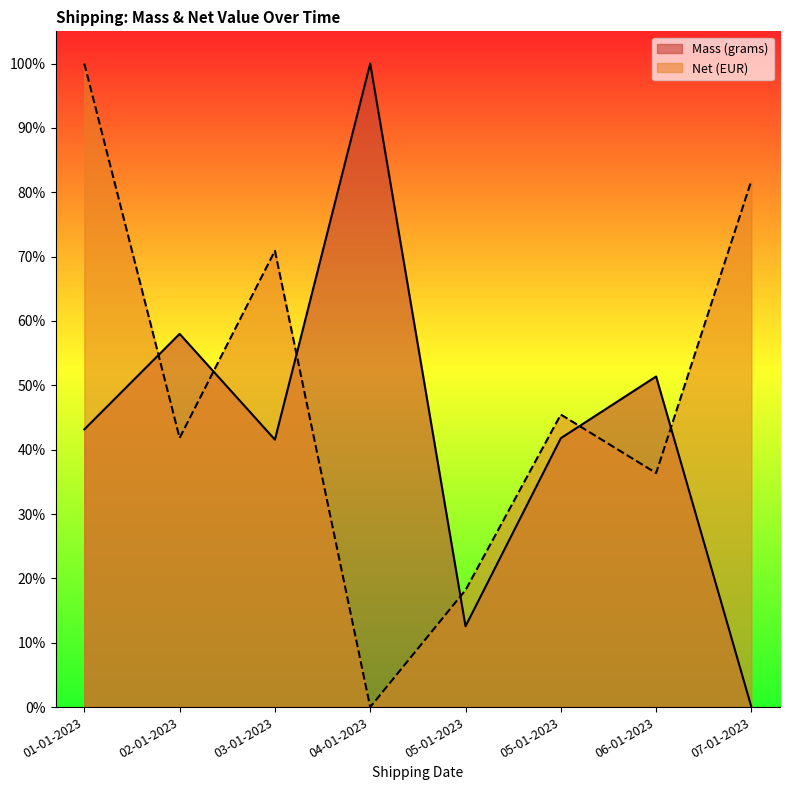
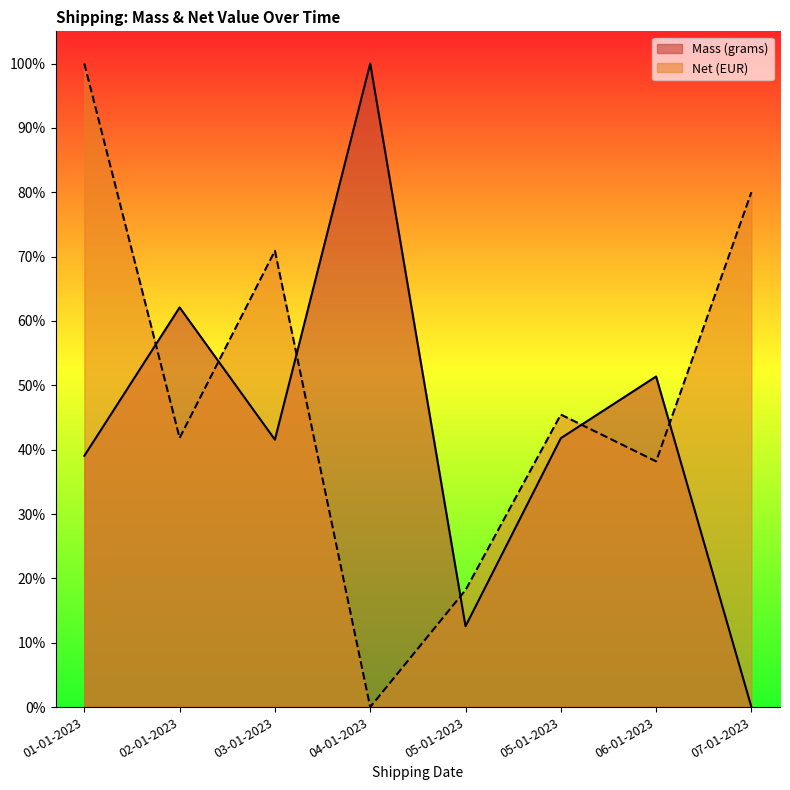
Mass (grams), 01-01-2023: 43% -> 39%
Mass (grams), 02-01-2023: 58% -> 62%
Net (EUR), 06-01-2023: 36% -> 38%
Net (EUR), 07-01-2023: 82% -> 80%
